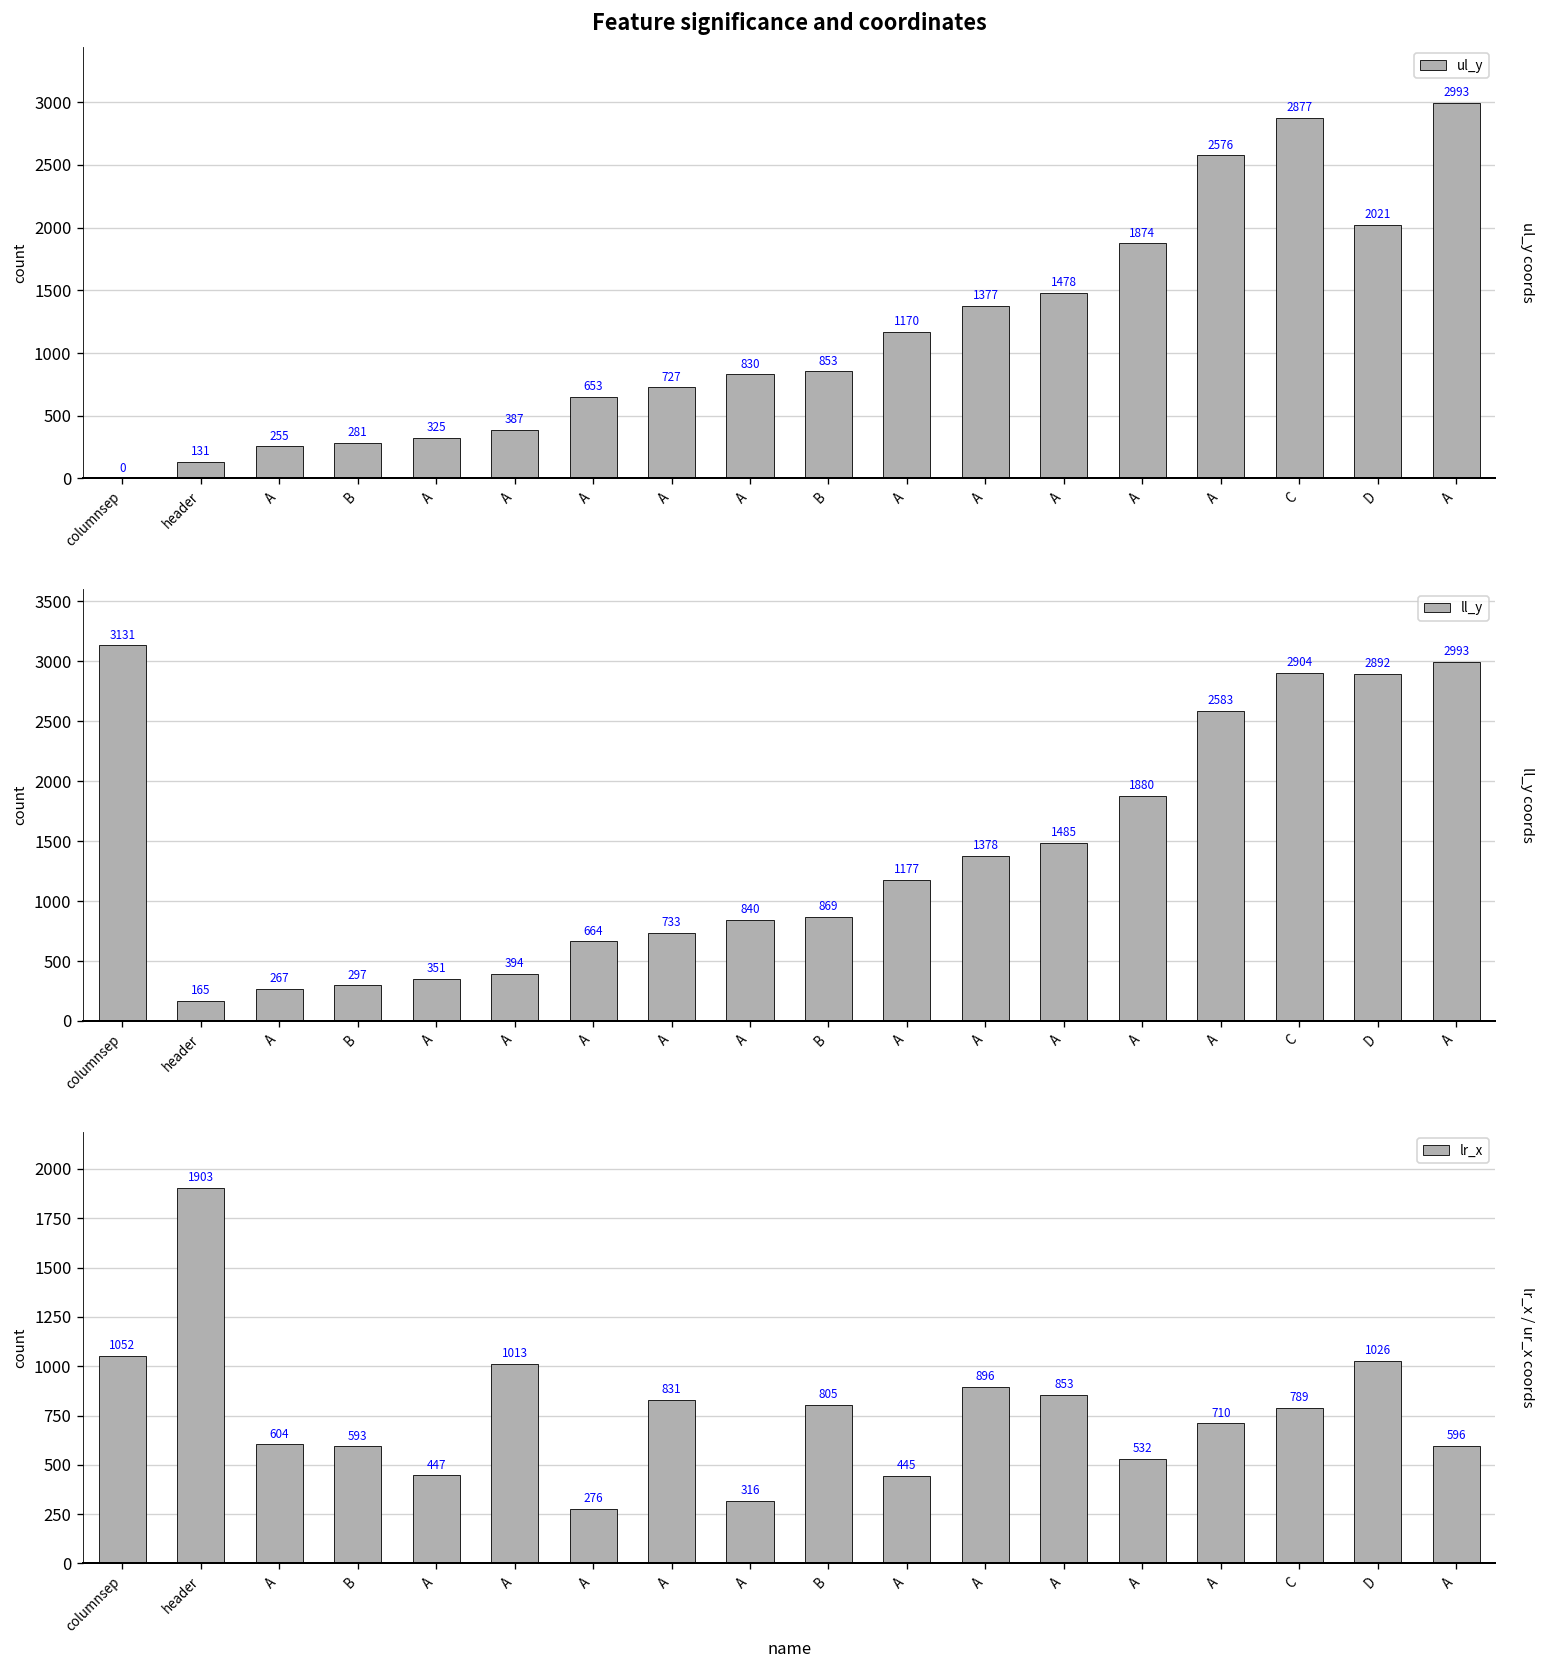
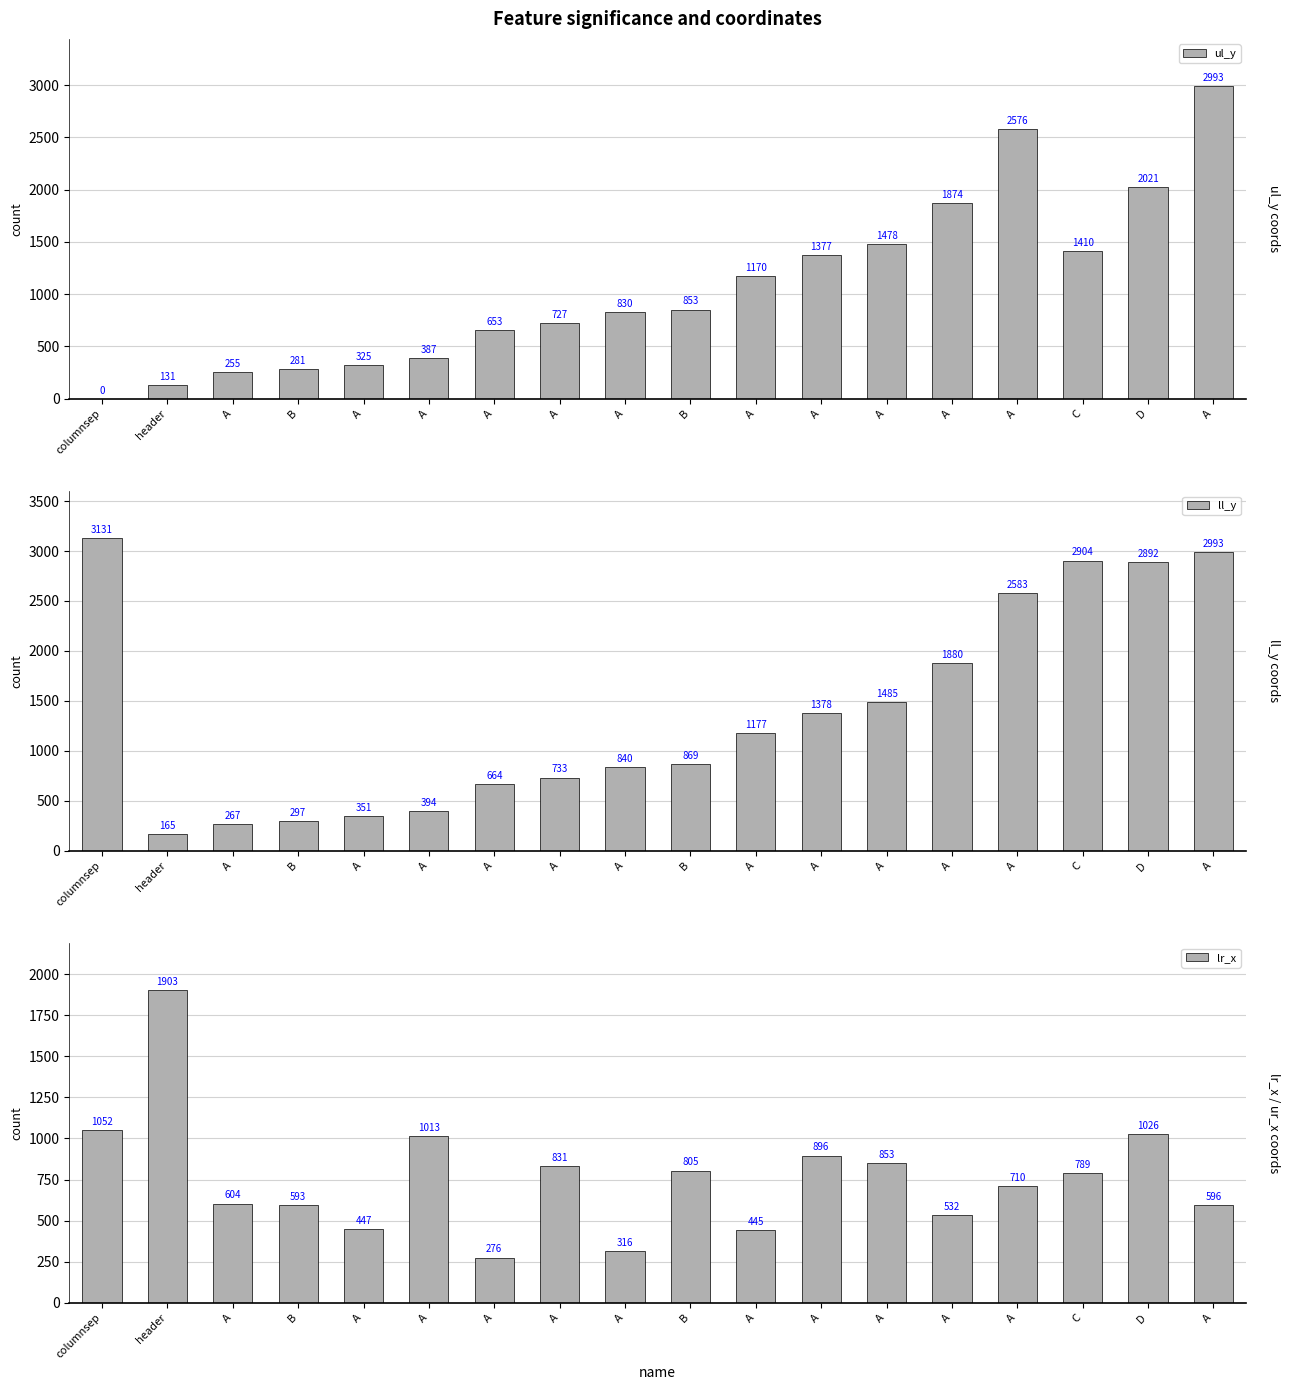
Feature significance and coordinates, C: 2877 -> 1410
